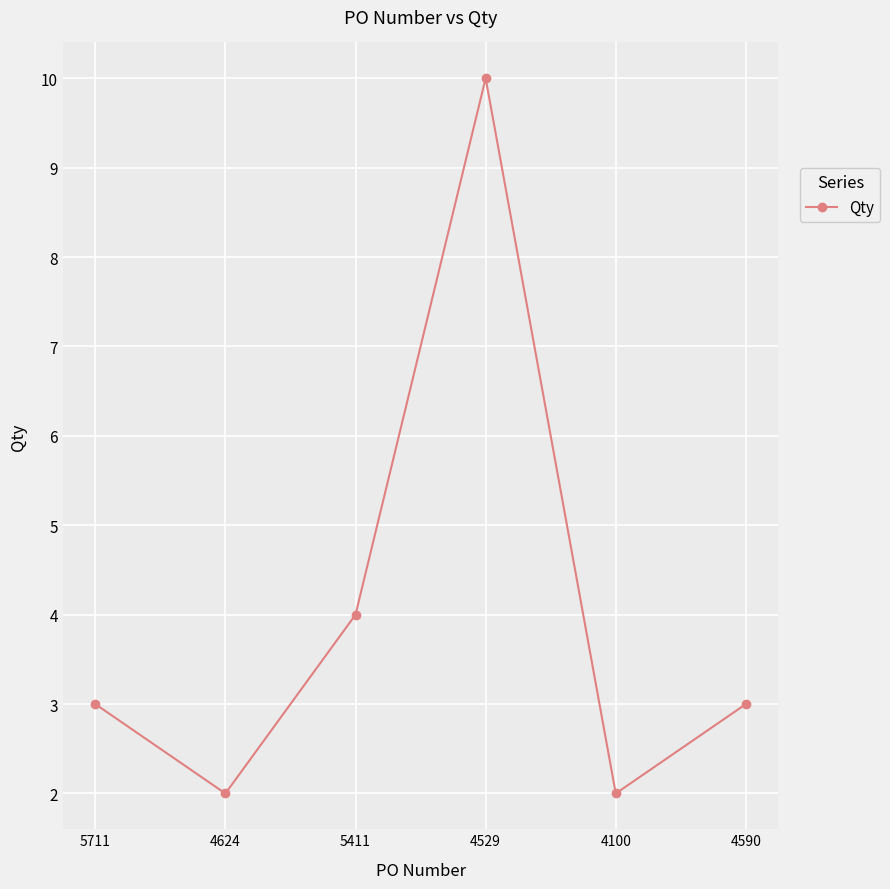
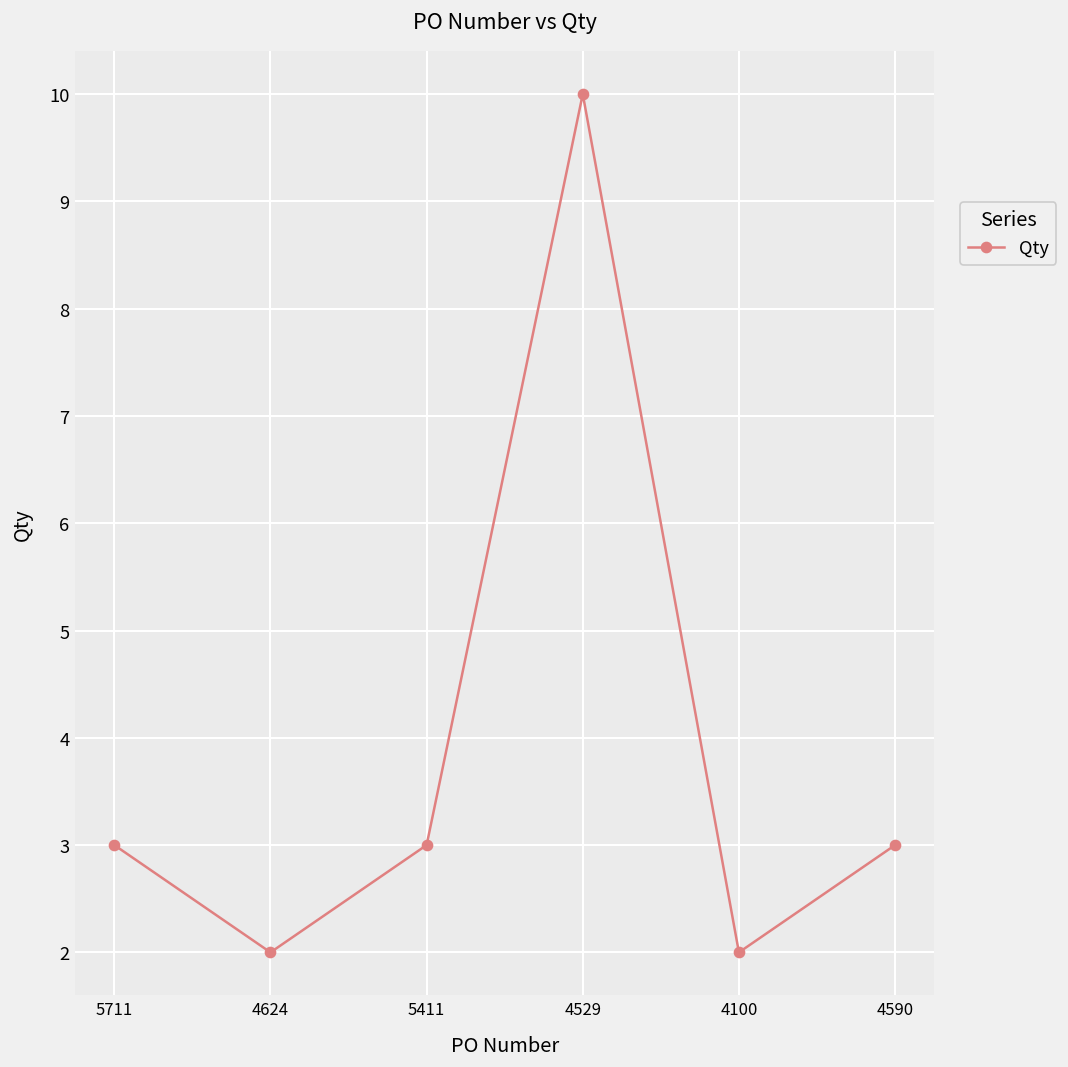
5411: 4 -> 3
